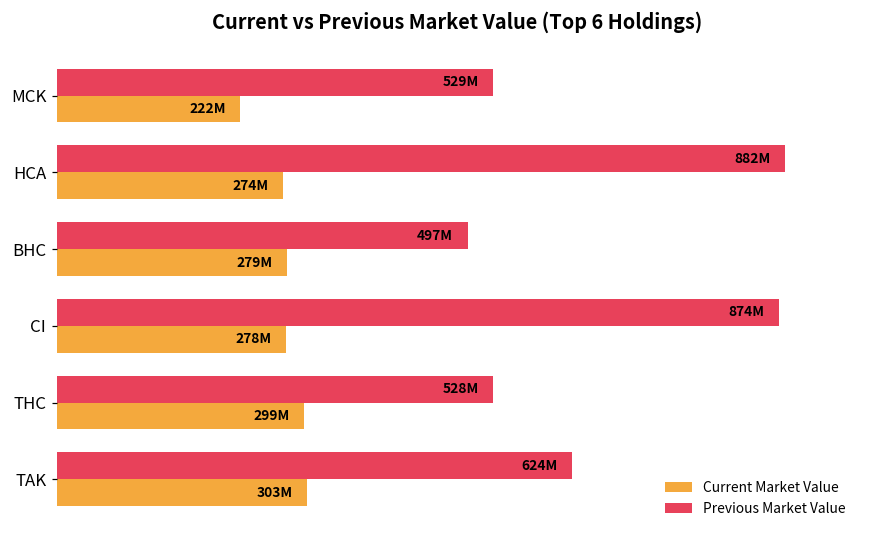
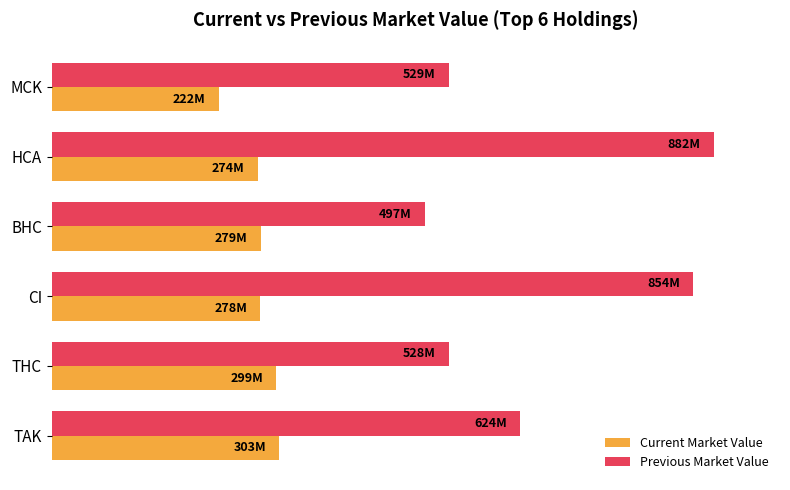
Previous Market Value, CI: 874M -> 854M
